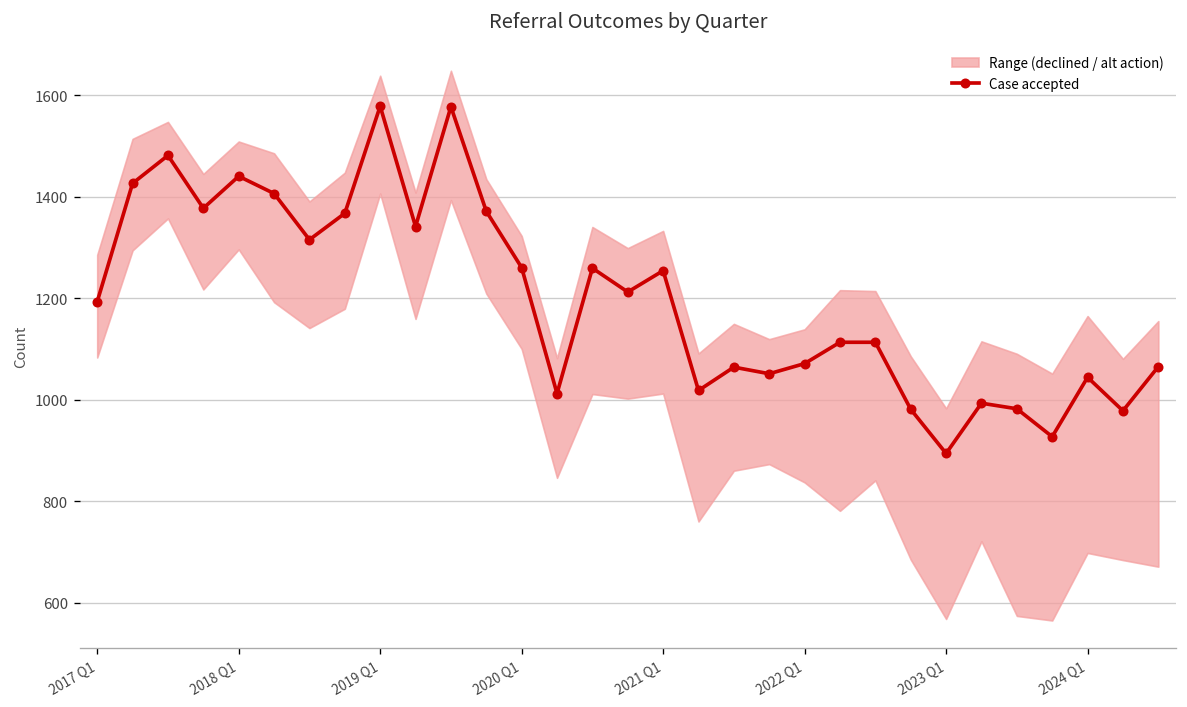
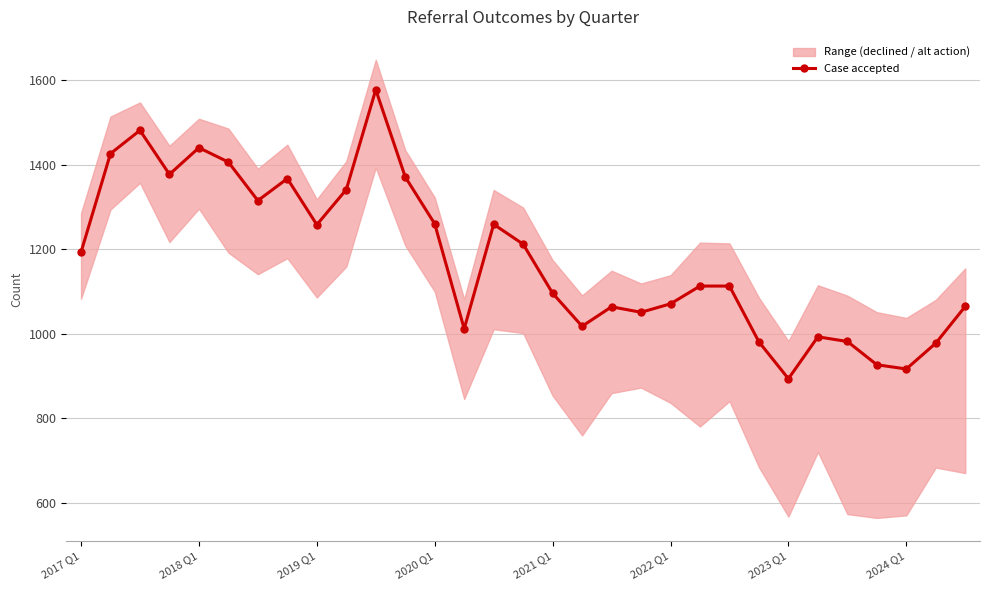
Case accepted, 2019 Q1: 1580 -> 1260
Case accepted, 2021 Q1: 1250 -> 1100
Case accepted, 2024 Q1: 1040 -> 920
